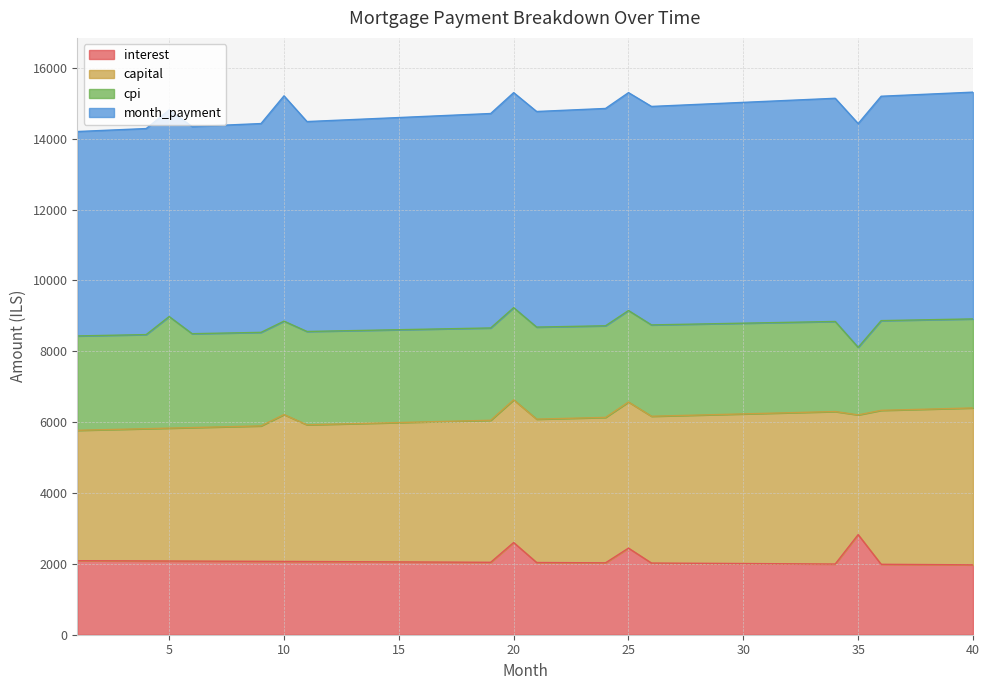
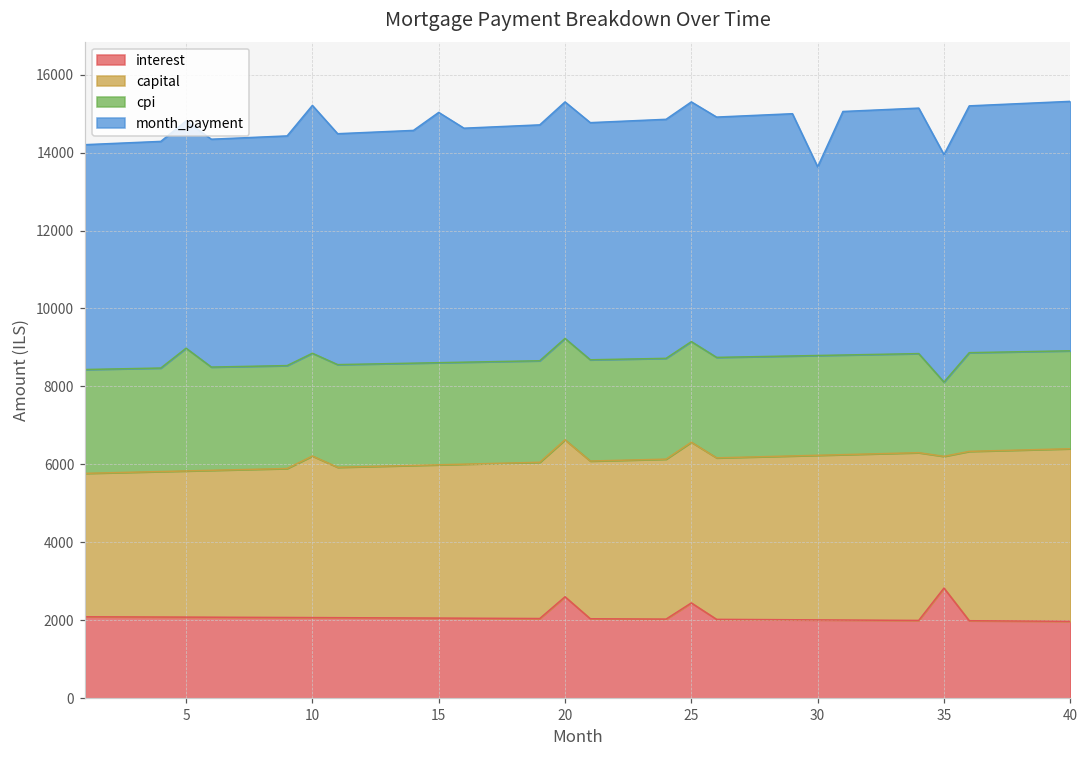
month_payment, 15: 6000 -> 6400
month_payment, 30: 6200 -> 4800
month_payment, 35: 6300 -> 5800
